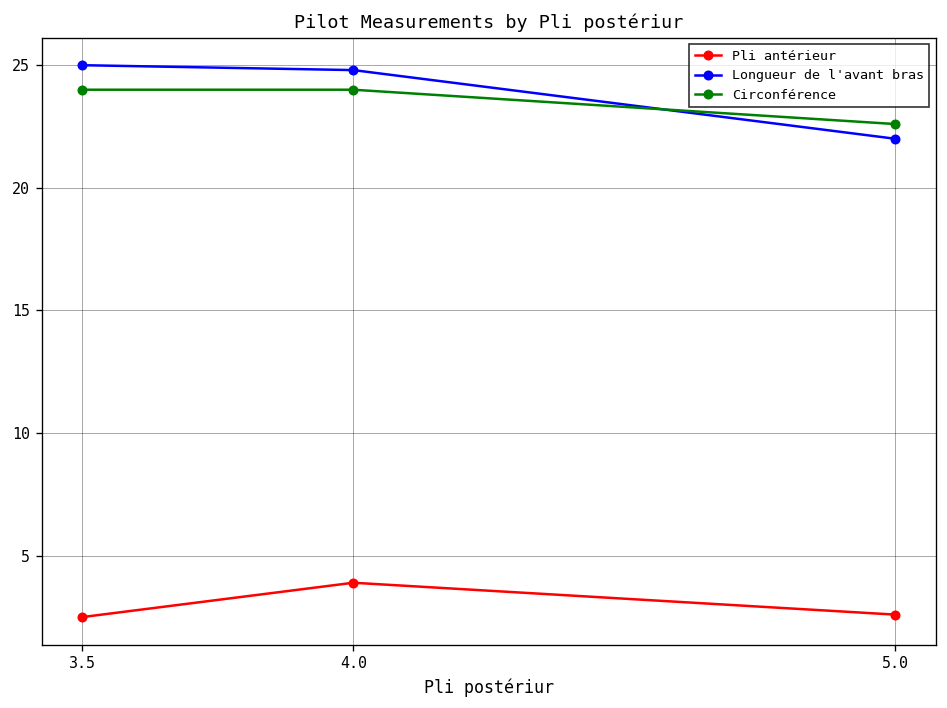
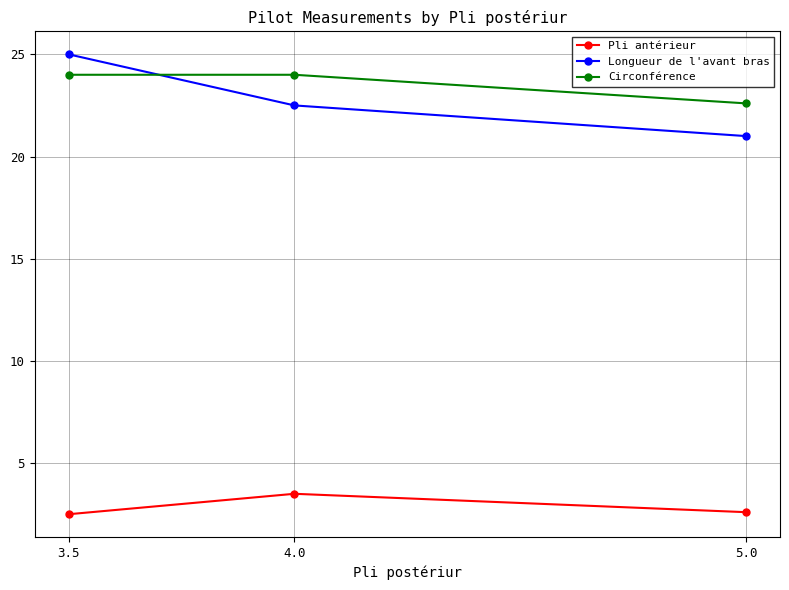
Pli antérieur, 4.0: 3.9 -> 3.5
Longueur de l'avant bras, 4.0: 24.8 -> 22.5
Longueur de l'avant bras, 5.0: 22 -> 21
